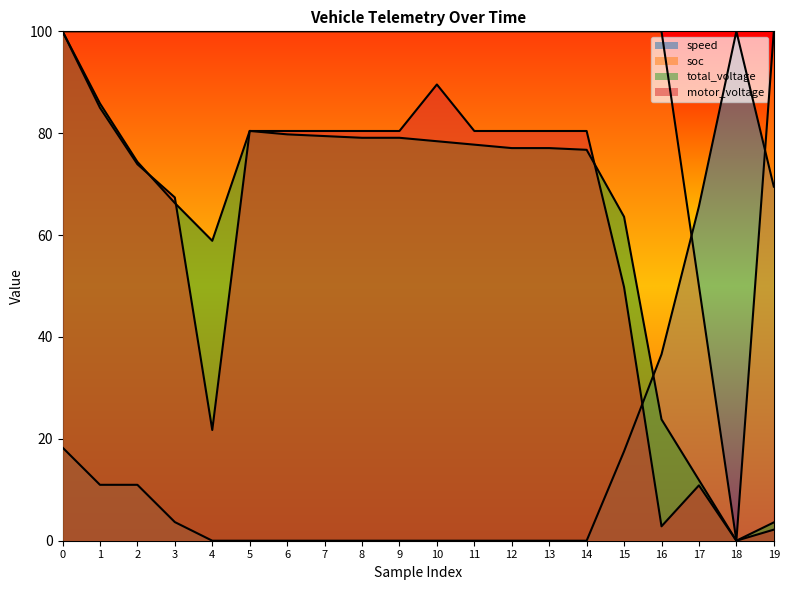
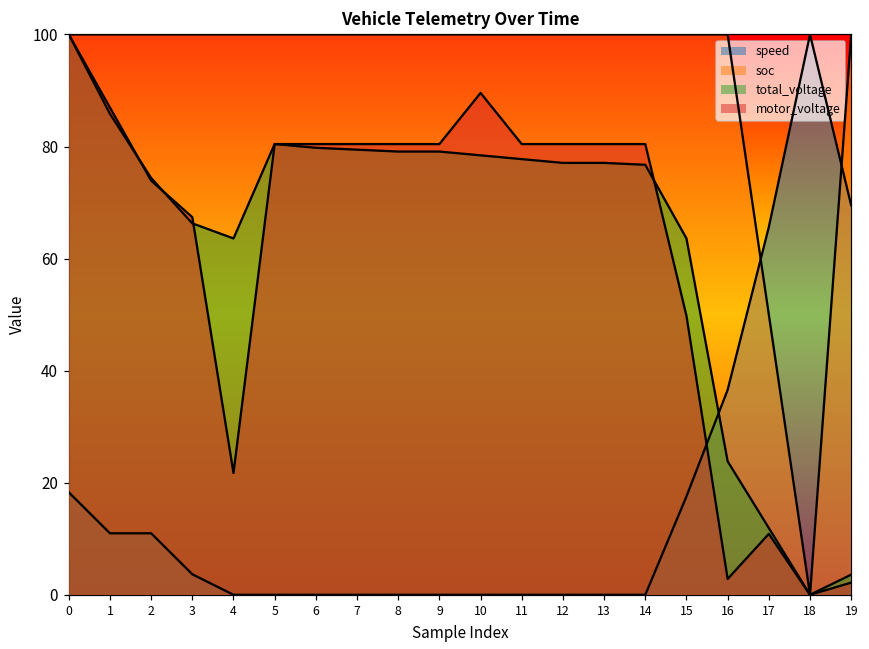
motor_voltage, 1: 85 -> 87
total_voltage, 4: 59 -> 64
